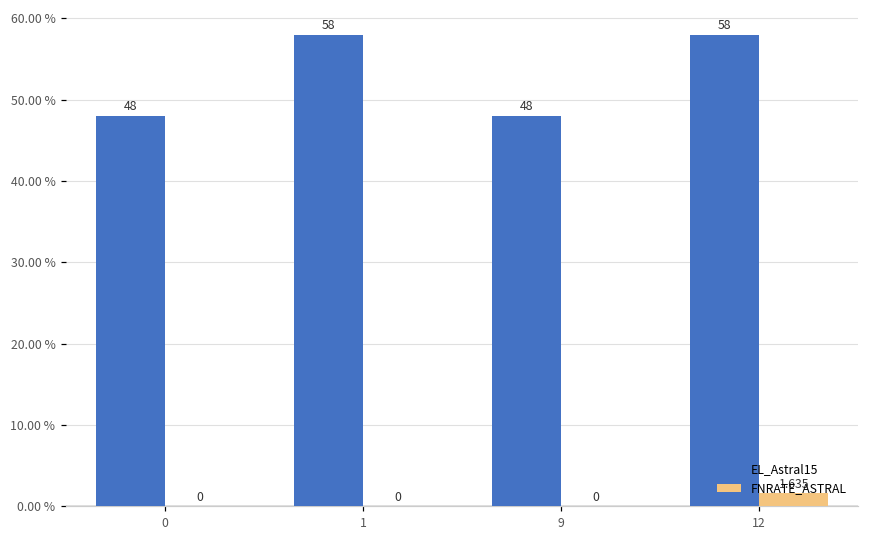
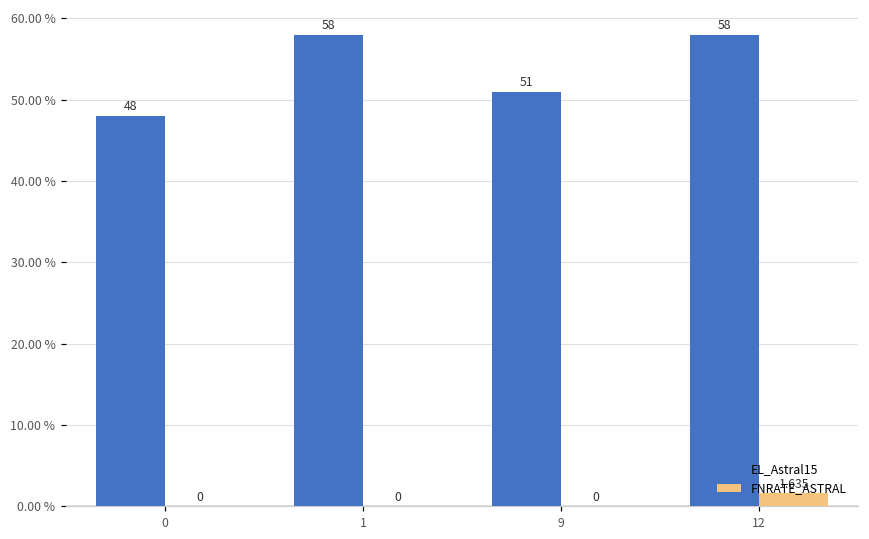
EL_Astral15, 9: 48 -> 51
